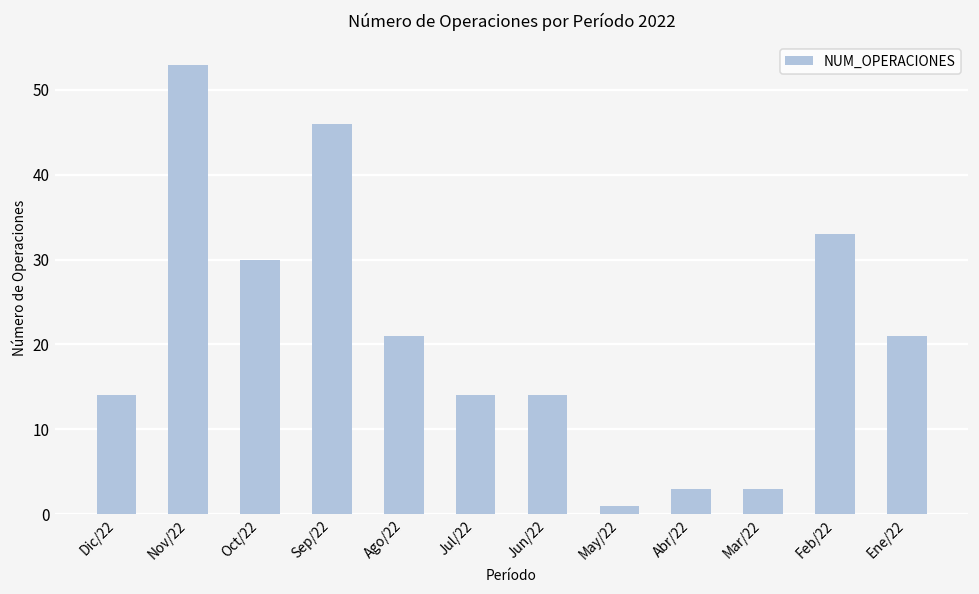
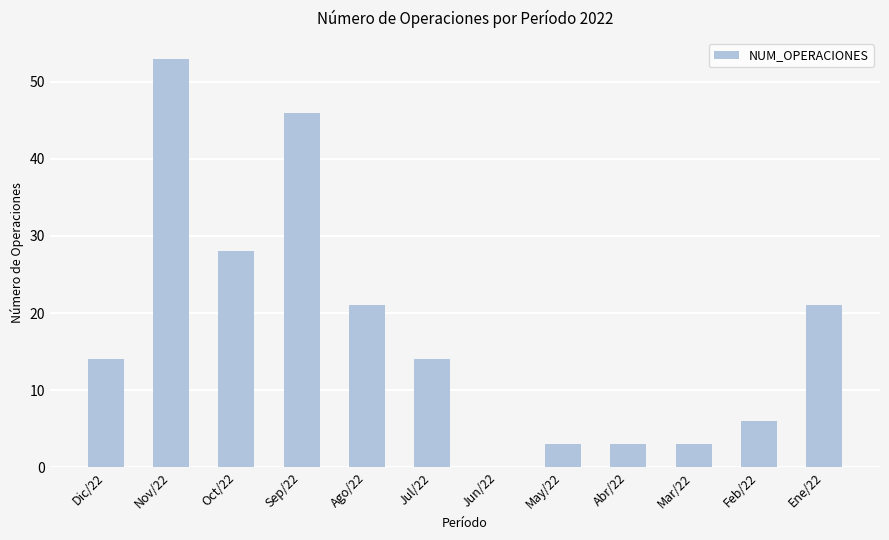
Oct/22: 30 -> 28
Jun/22: 14 -> 0
May/22: 1 -> 3
Feb/22: 33 -> 6
